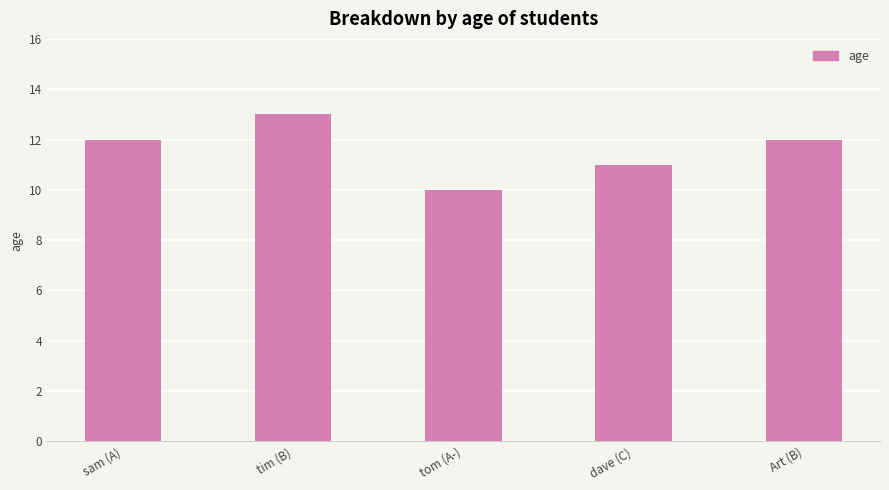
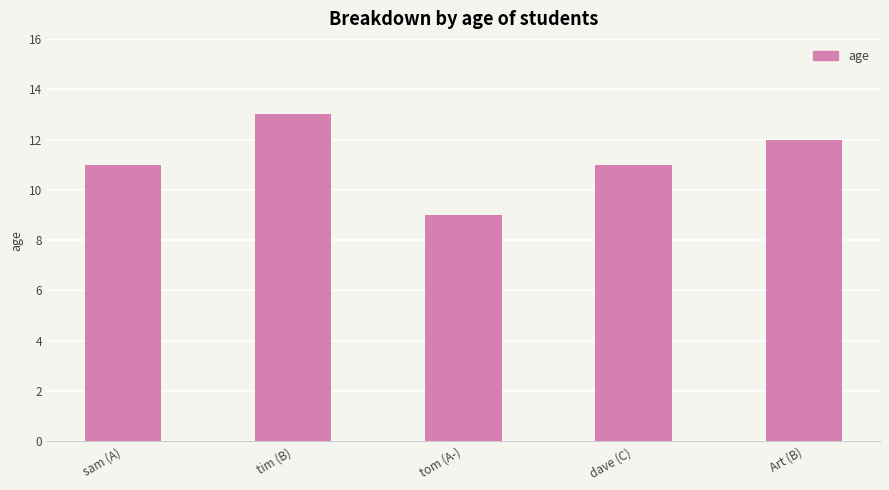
sam (A): 12 -> 11
tom (A-): 10 -> 9
